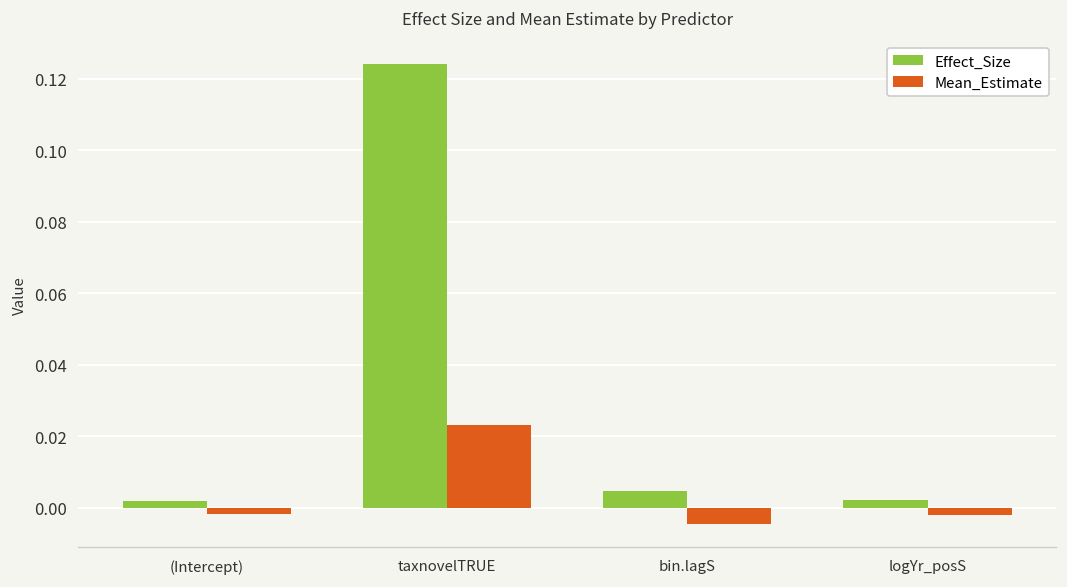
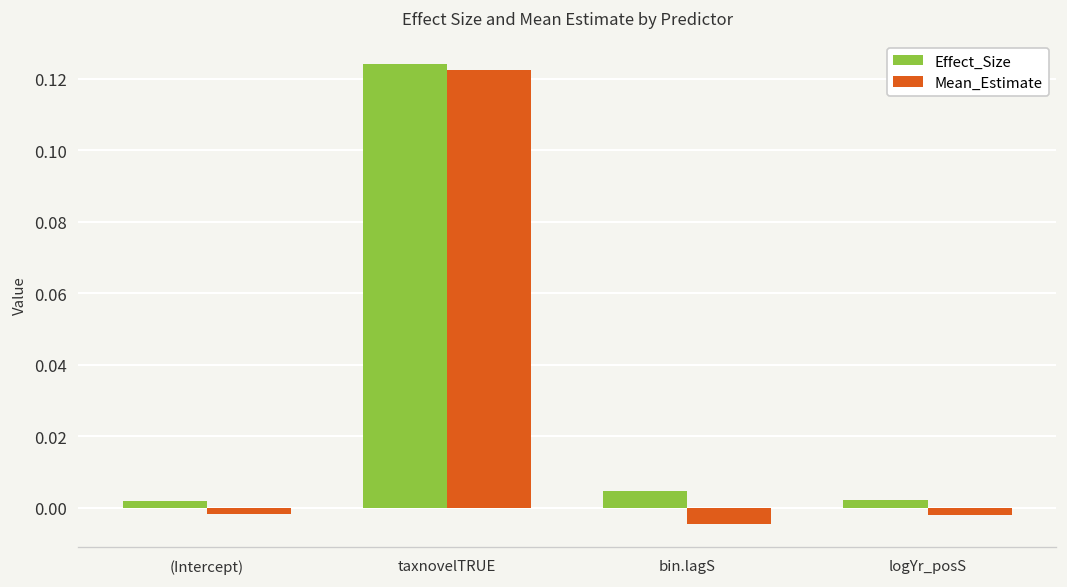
Mean_Estimate, taxnovelTRUE: 0.023 -> 0.122
